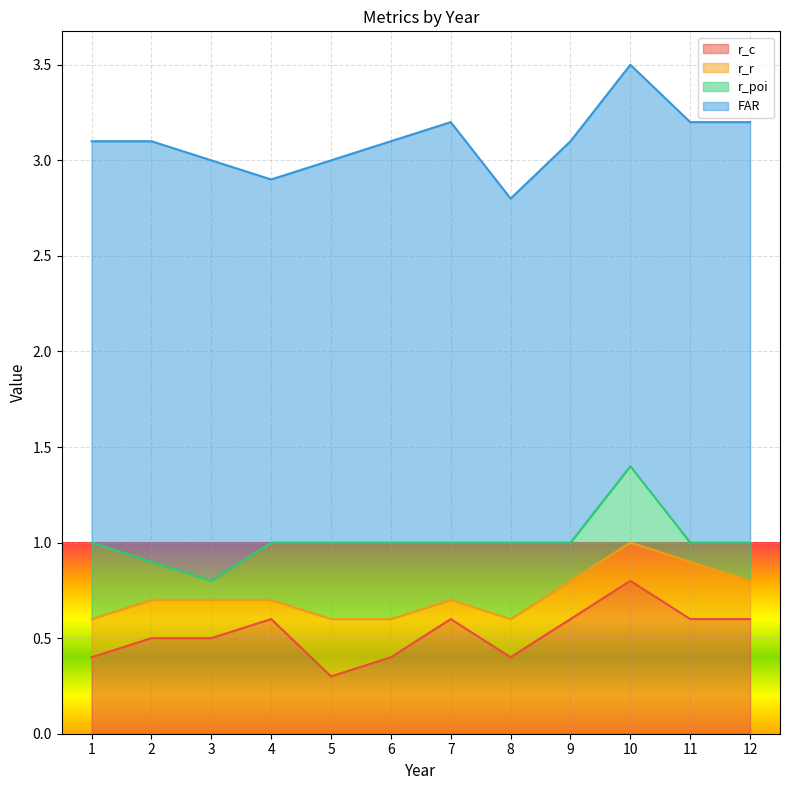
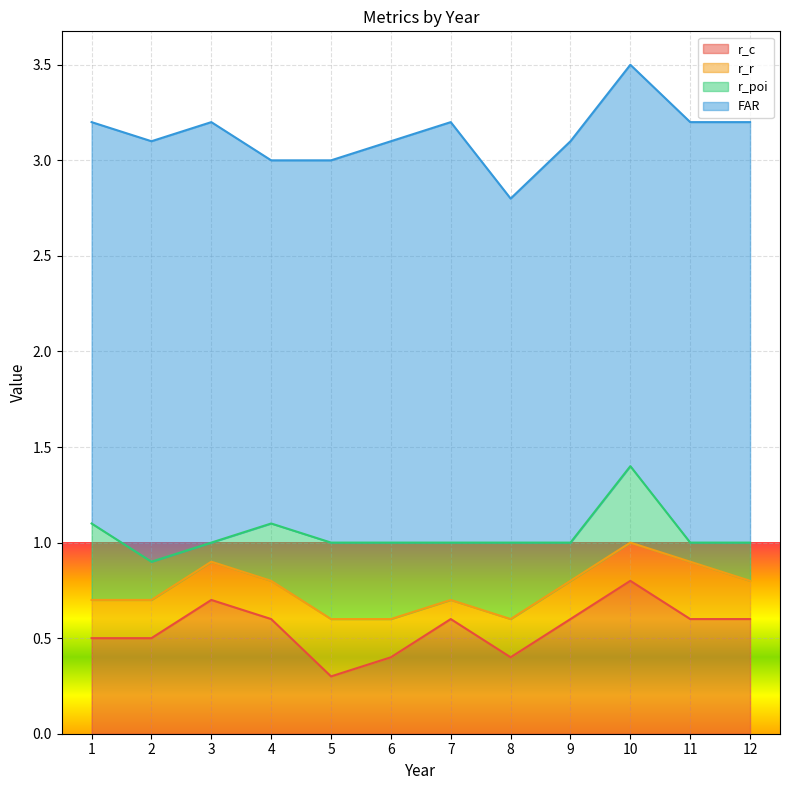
r_c, 1: 0.4 -> 0.5
r_c, 3: 0.5 -> 0.7
r_r, 4: 0.1 -> 0.2
